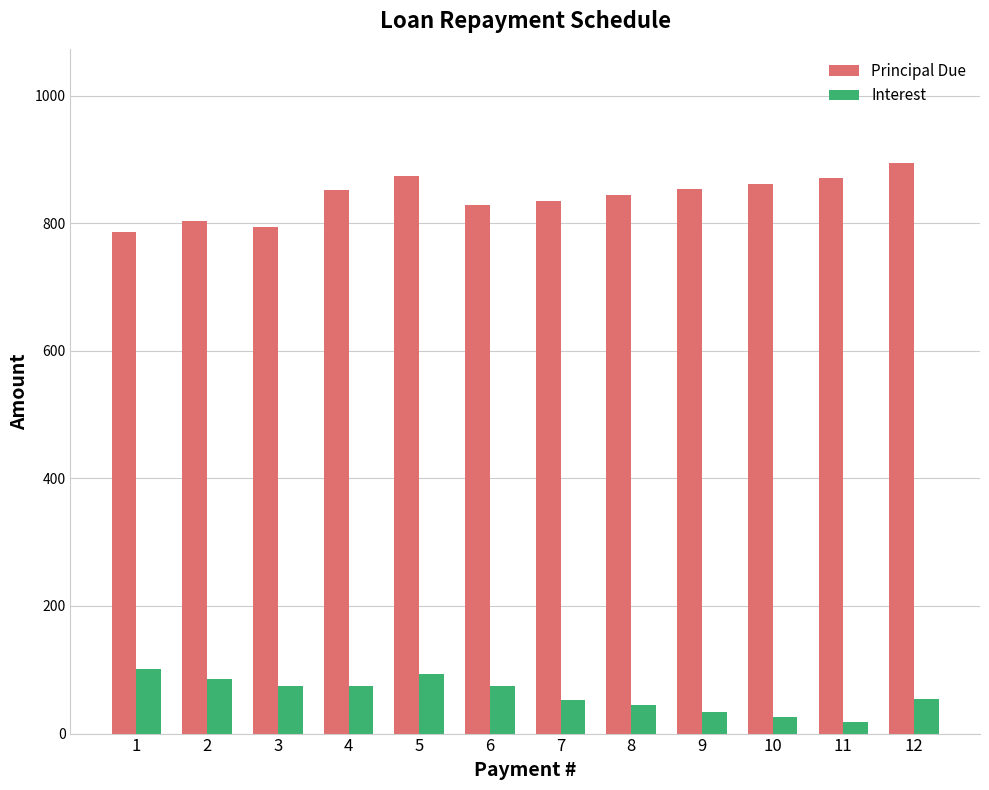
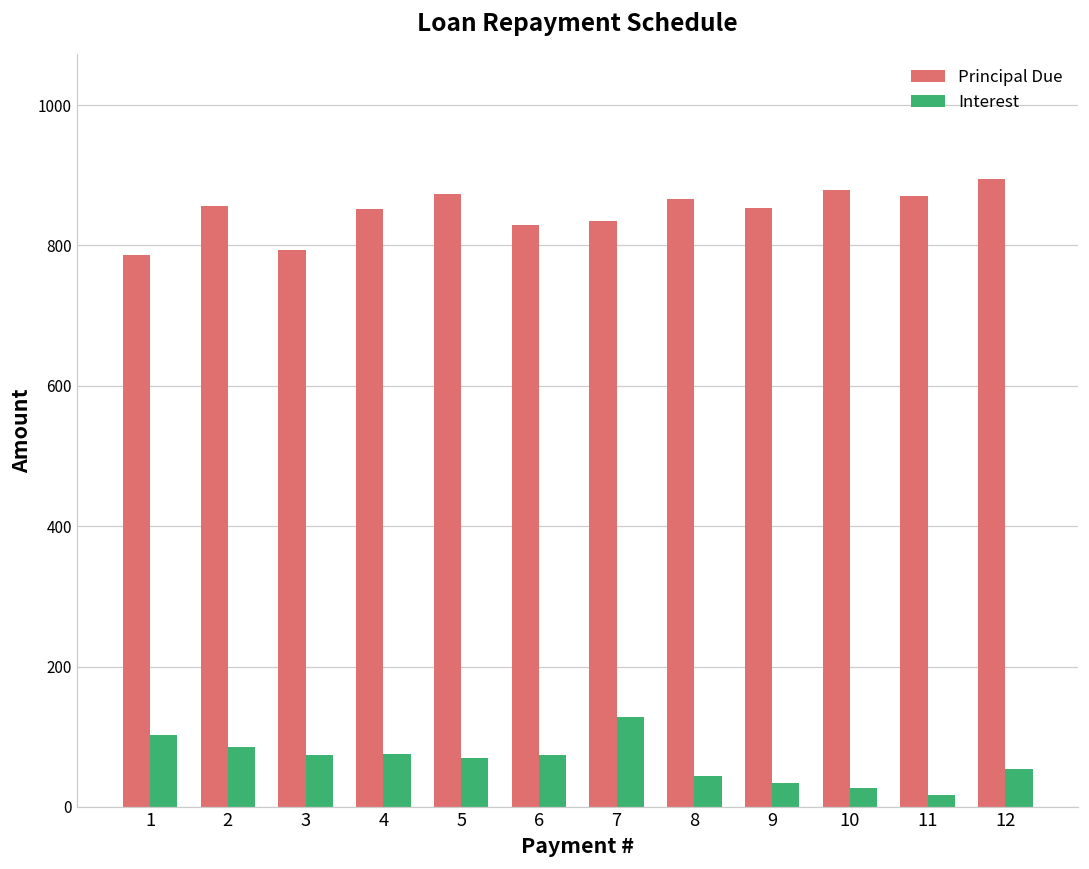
Principal Due, 2: 800 -> 860
Interest, 5: 90 -> 70
Interest, 7: 50 -> 130
Principal Due, 8: 840 -> 870
Principal Due, 10: 860 -> 880
